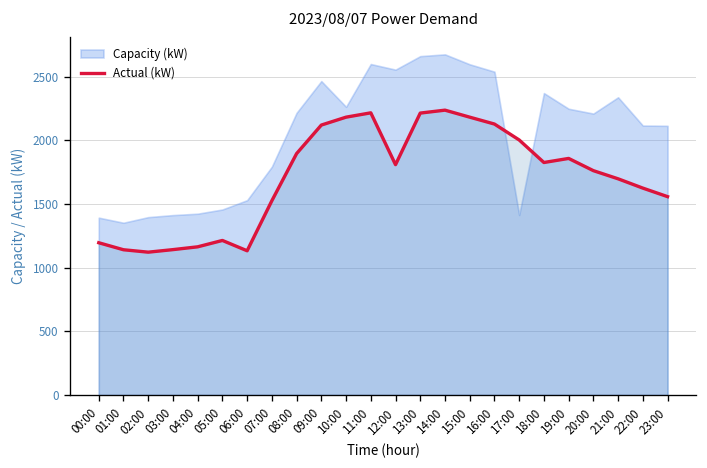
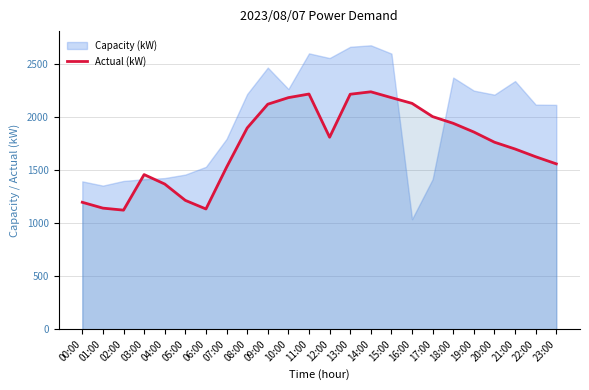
Actual (kW), 03:00: 1140 -> 1460
Actual (kW), 04:00: 1160 -> 1370
Capacity (kW), 16:00: 2540 -> 1040
Actual (kW), 18:00: 1830 -> 1940
